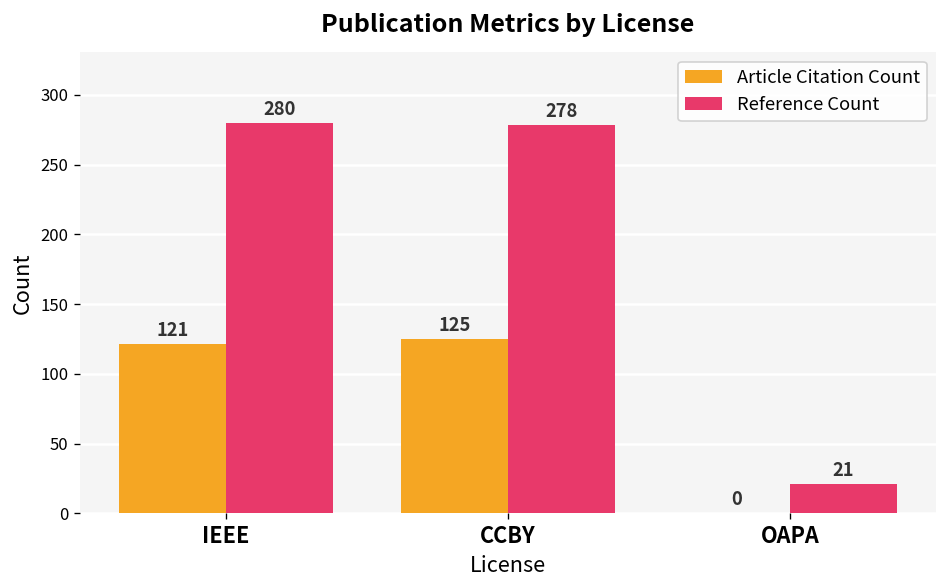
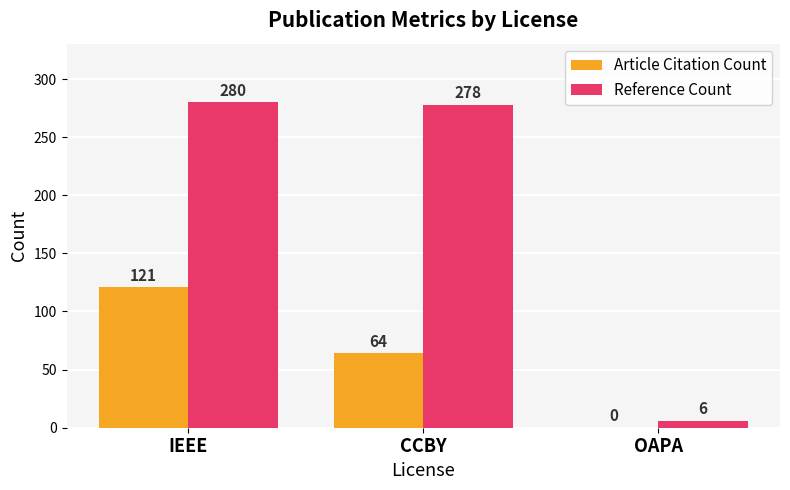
Article Citation Count, CCBY: 125 -> 64
Reference Count, OAPA: 21 -> 6
